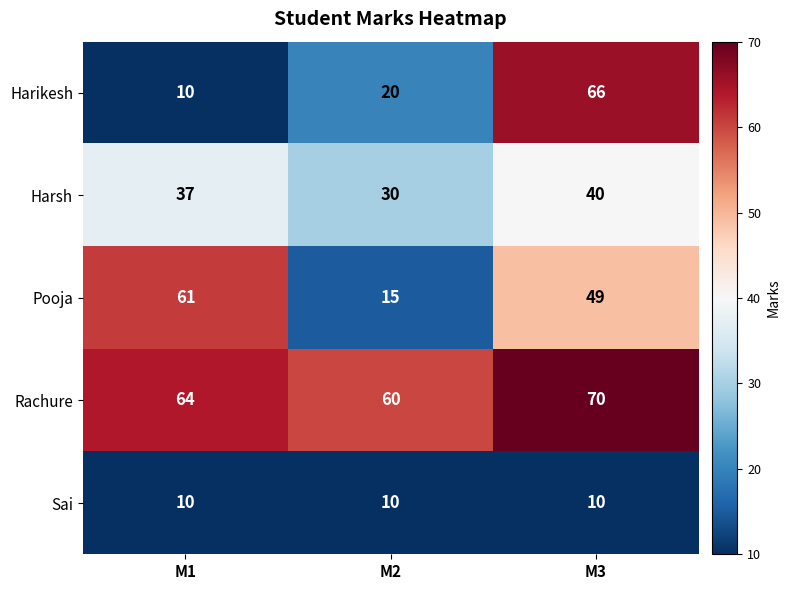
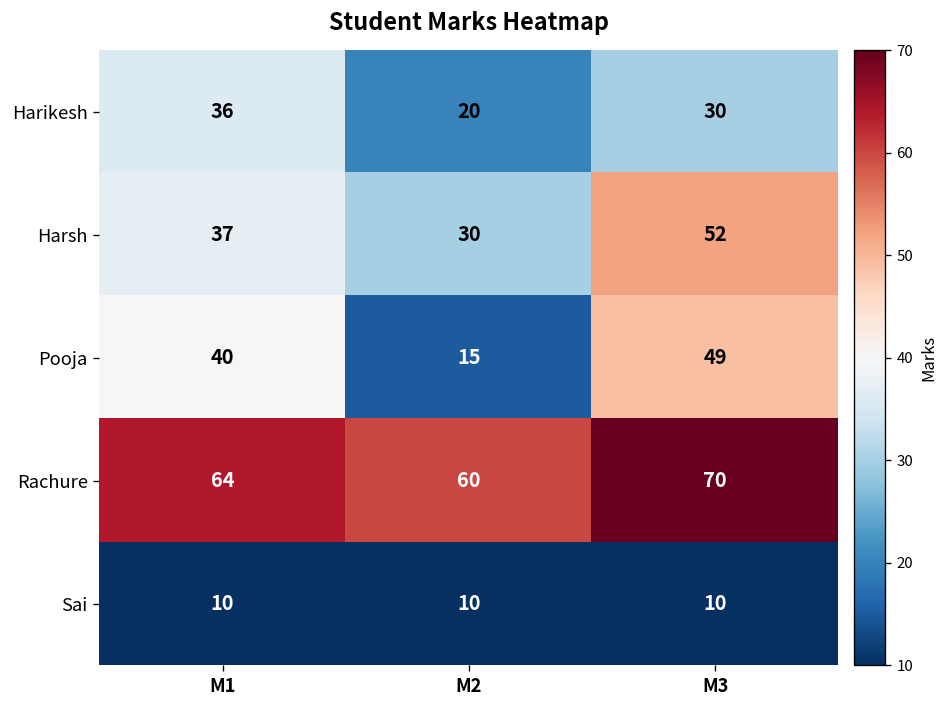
Harikesh, M1: 10 -> 36
Harikesh, M3: 66 -> 30
Harsh, M3: 40 -> 52
Pooja, M1: 61 -> 40
